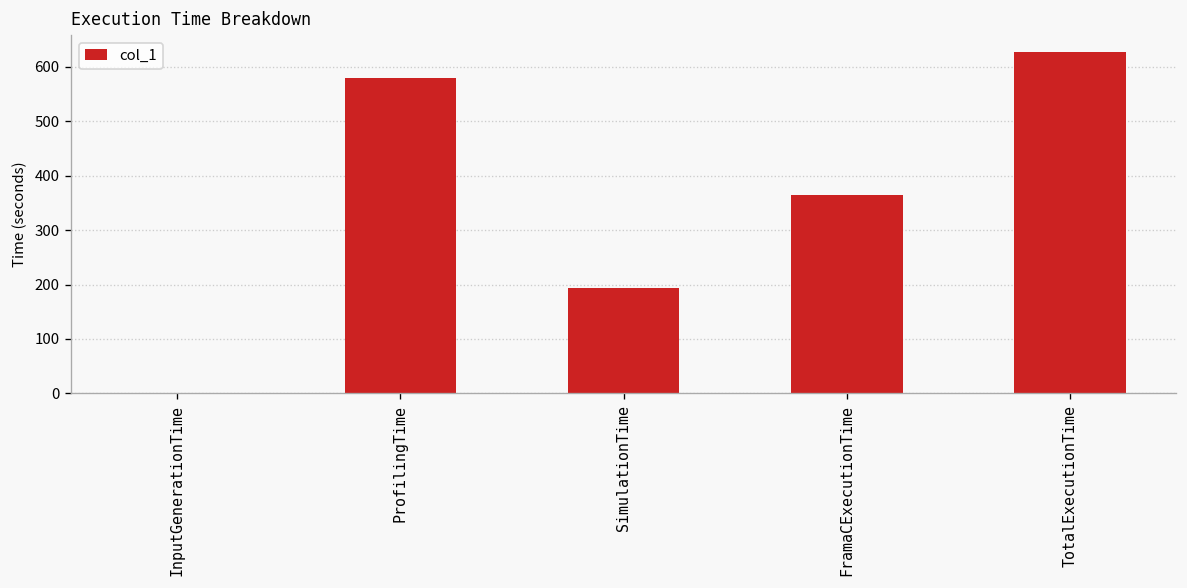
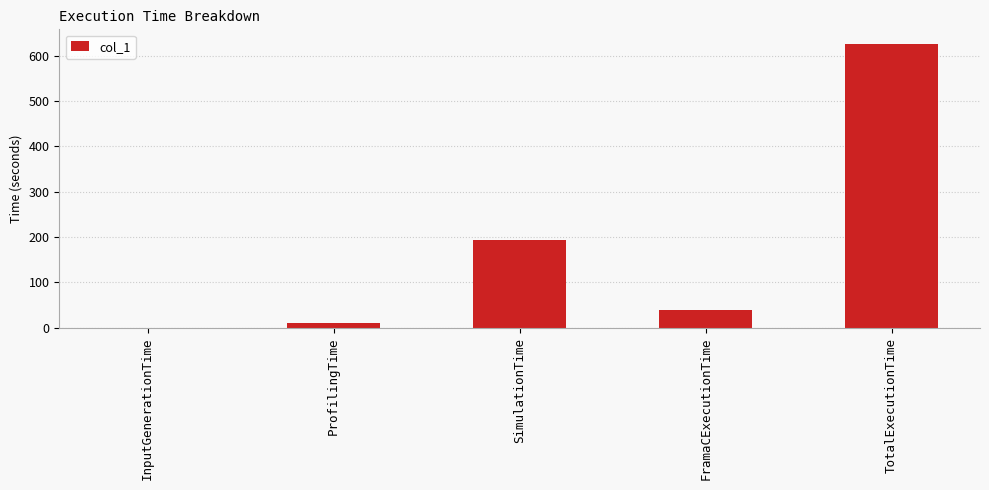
ProfilingTime: 580 -> 10
FramaCExecutionTime: 360 -> 40
